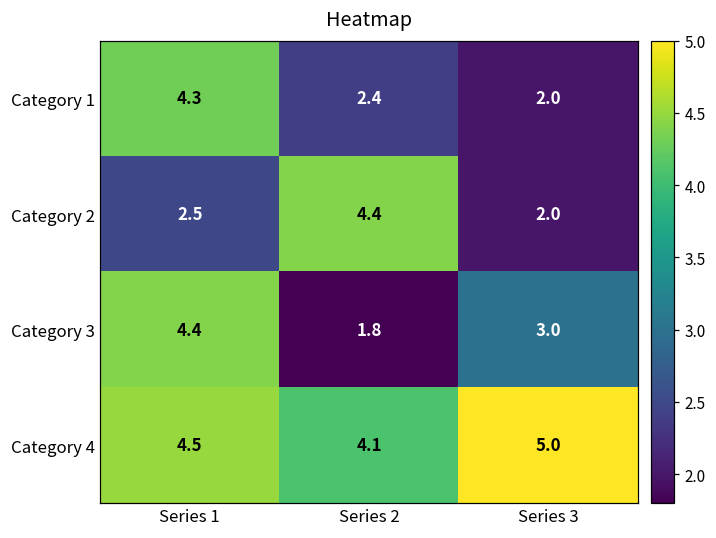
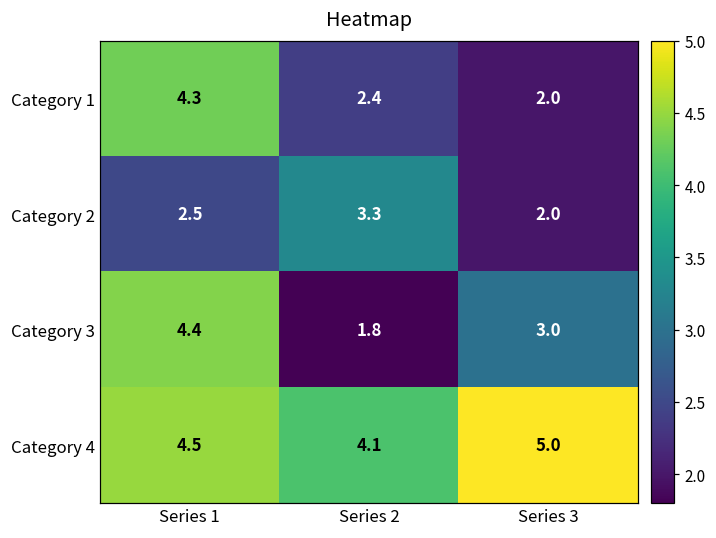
Category 2, Series 2: 4.4 -> 3.3
